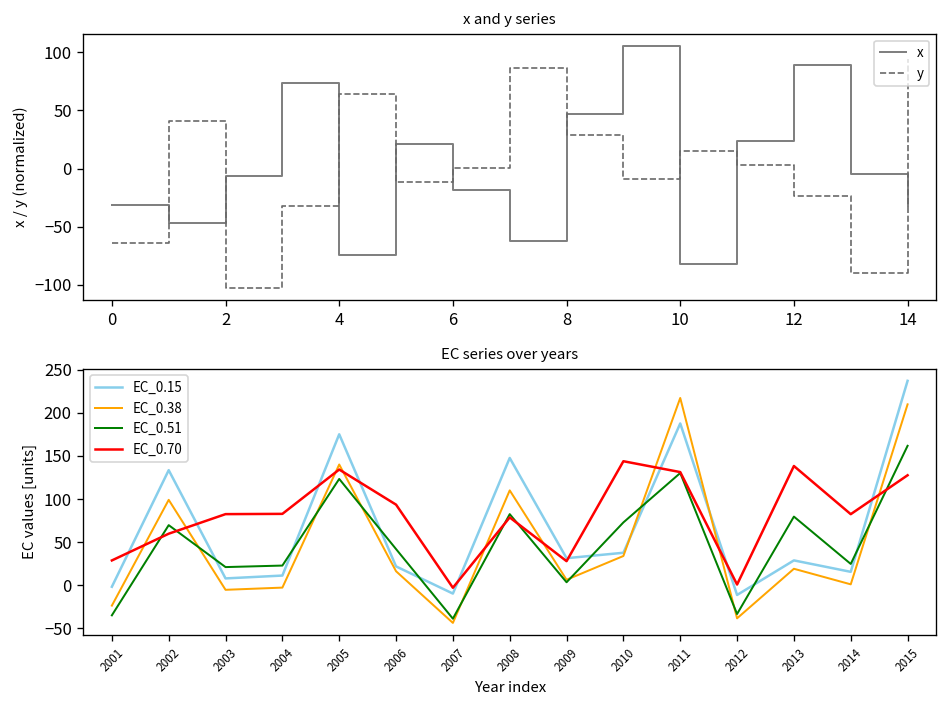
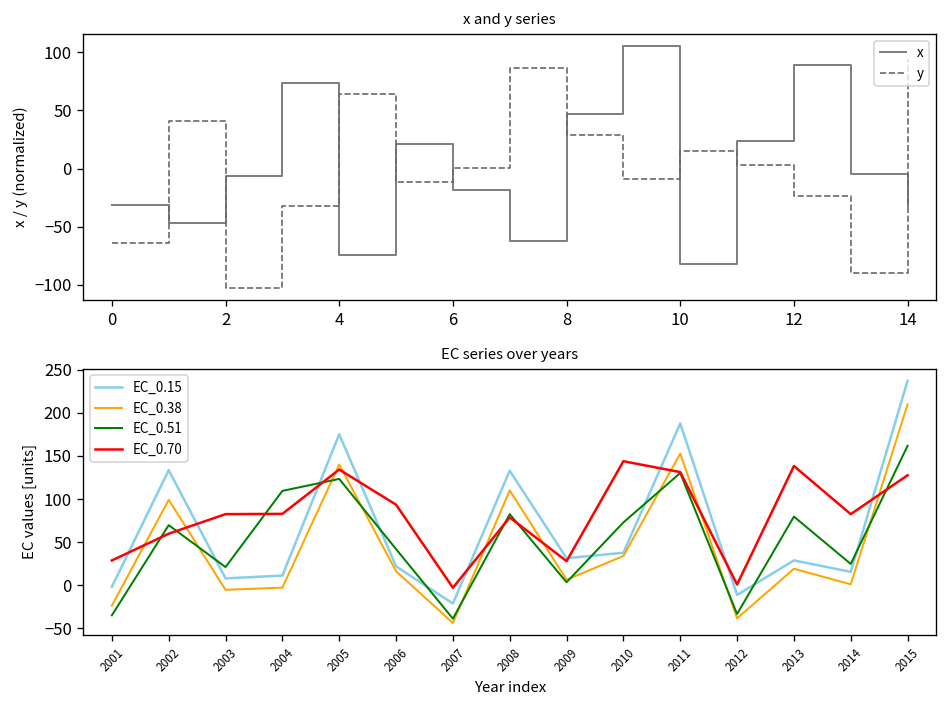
EC series over years, EC_0.51, 2004: 20 -> 110
EC series over years, EC_0.15, 2007: -10 -> -20
EC series over years, EC_0.15, 2008: 150 -> 130
EC series over years, EC_0.38, 2011: 220 -> 150
